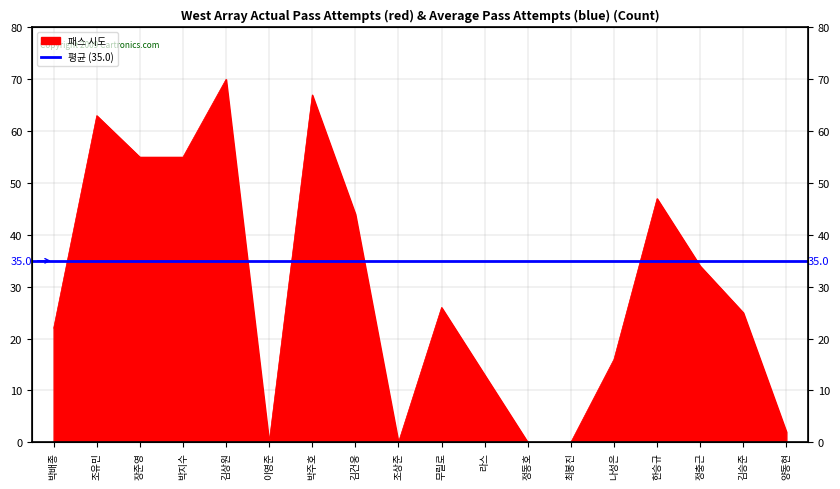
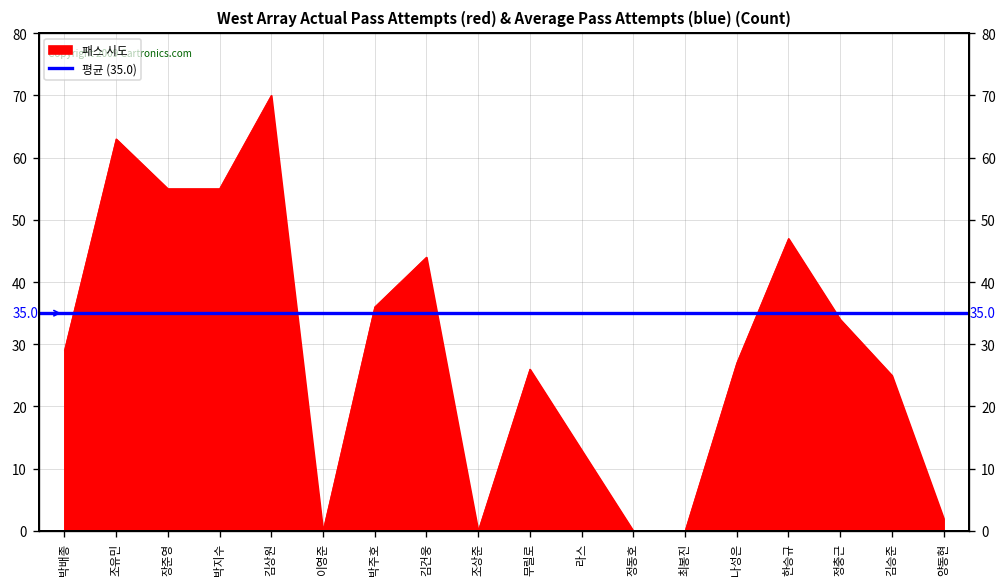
박배종: 22 -> 29
박주호: 67 -> 36
나성은: 16 -> 27
